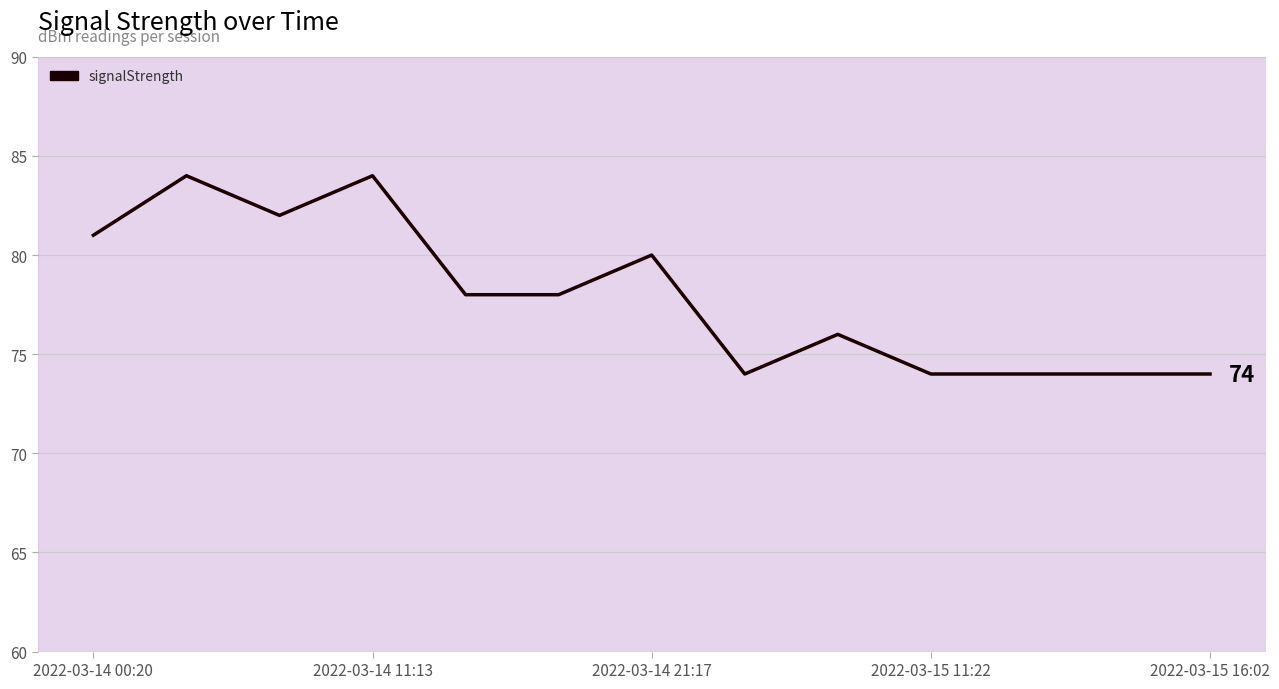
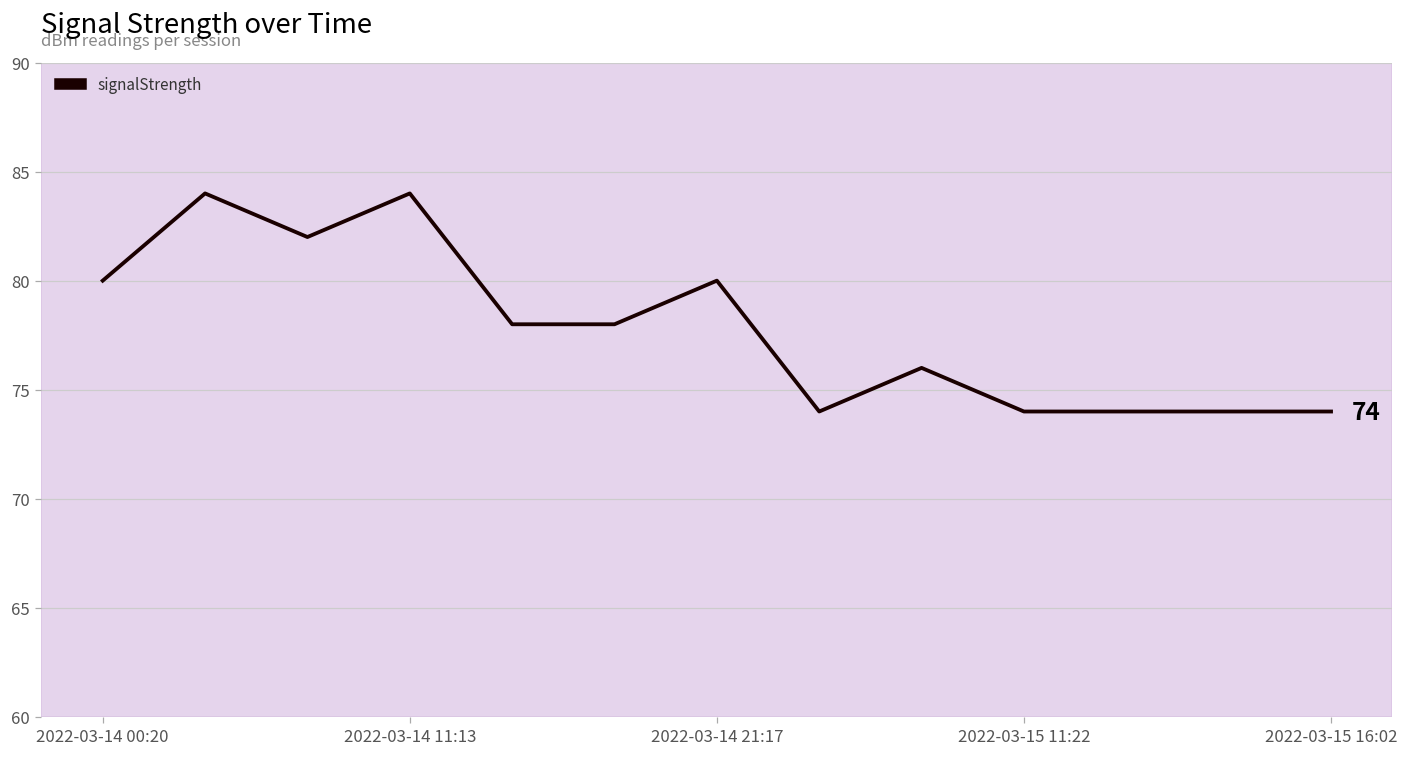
2022-03-14 00:20: 81 -> 80
